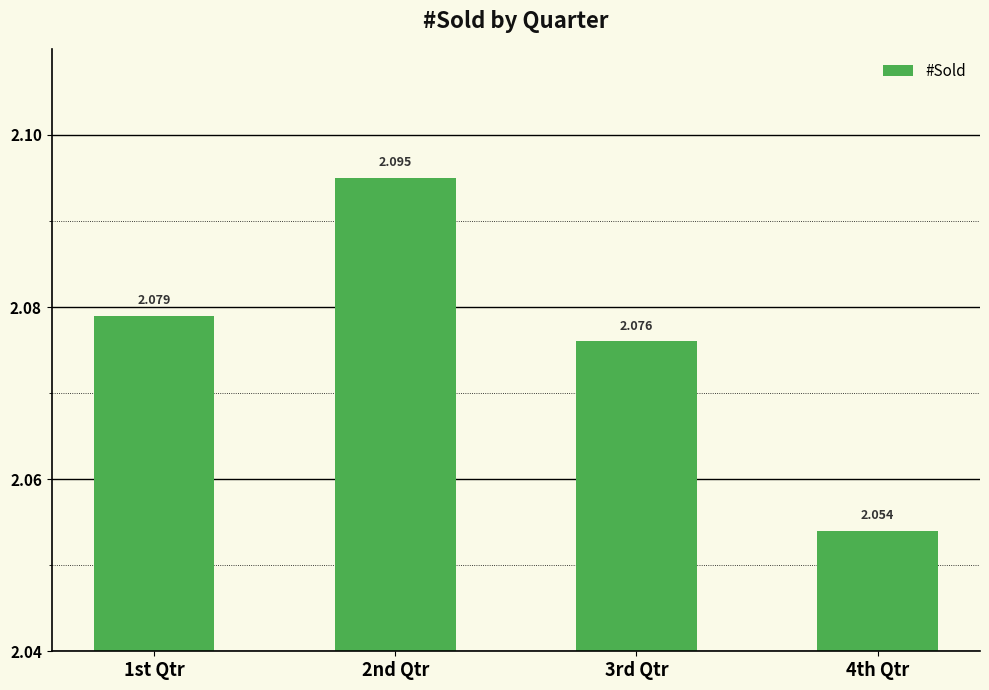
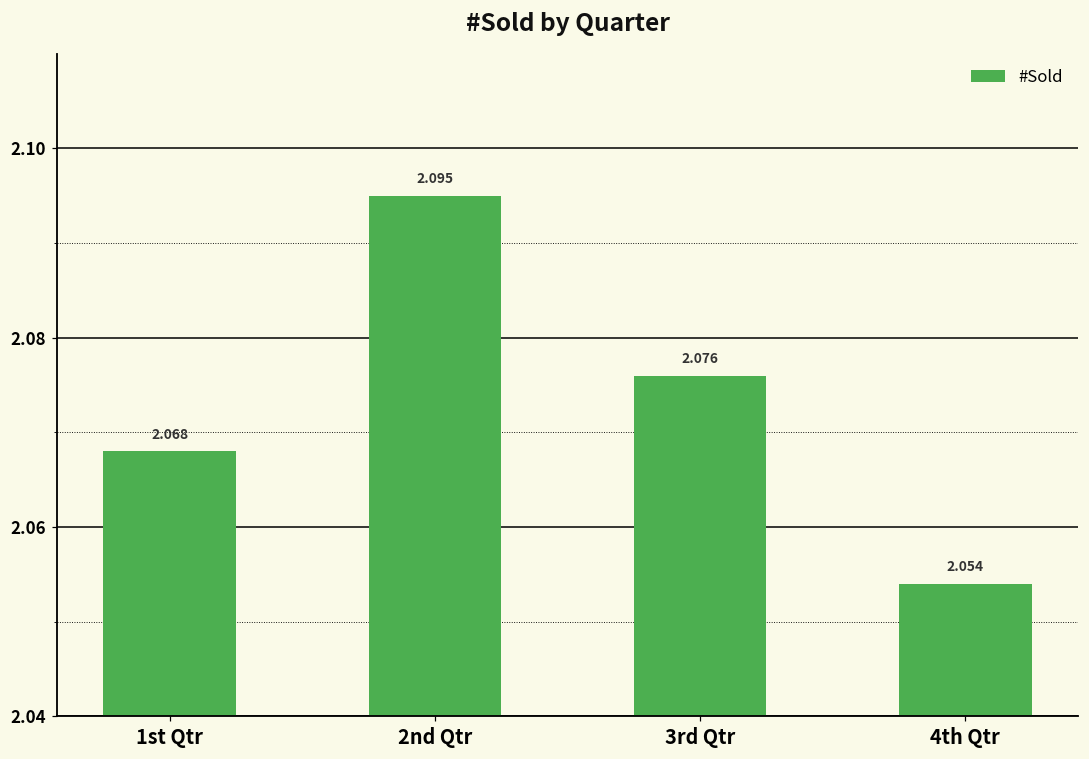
1st Qtr: 2.079 -> 2.068
